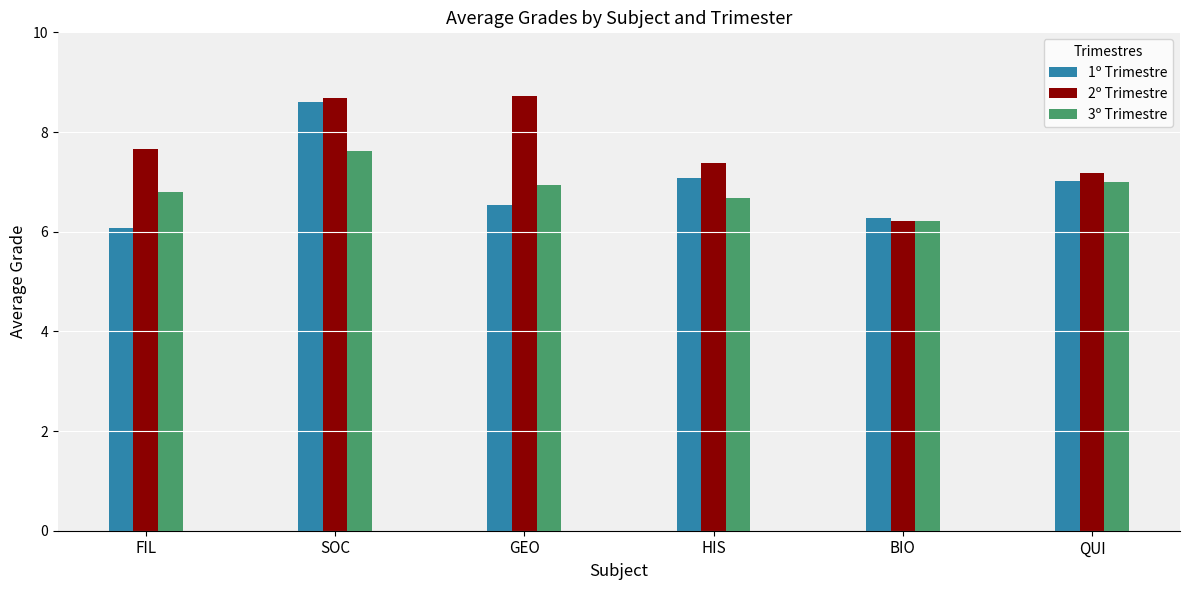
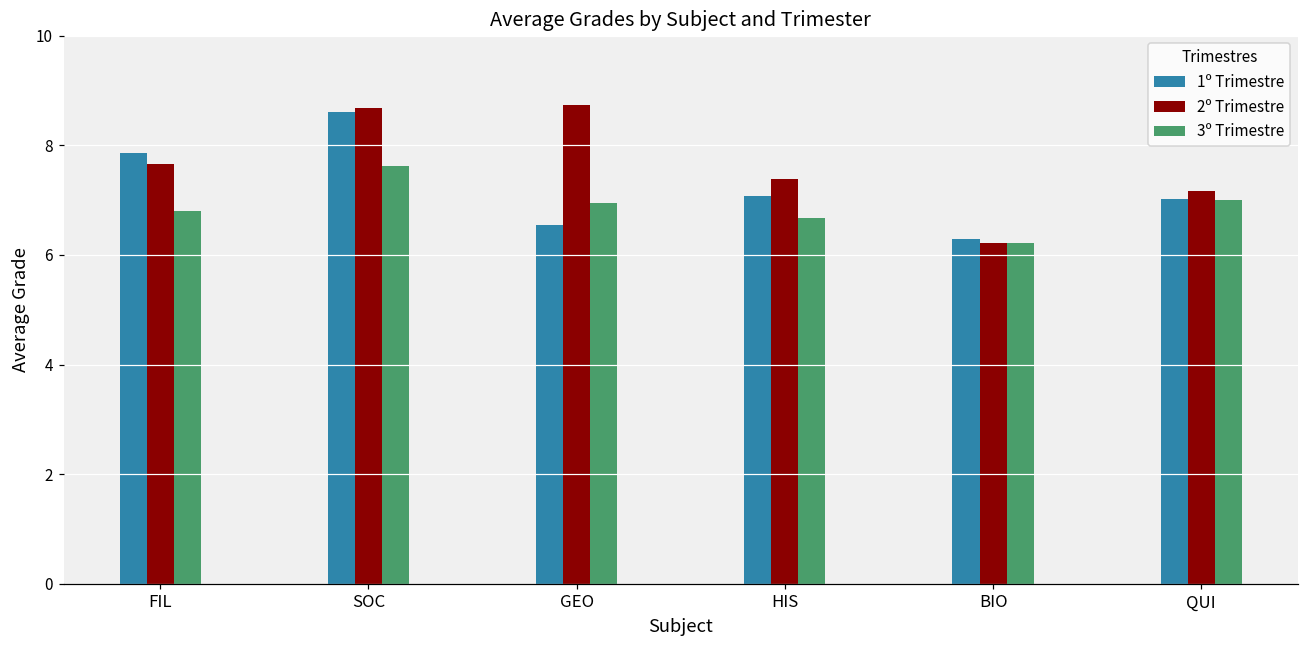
1º Trimestre, FIL: 6.1 -> 7.9
